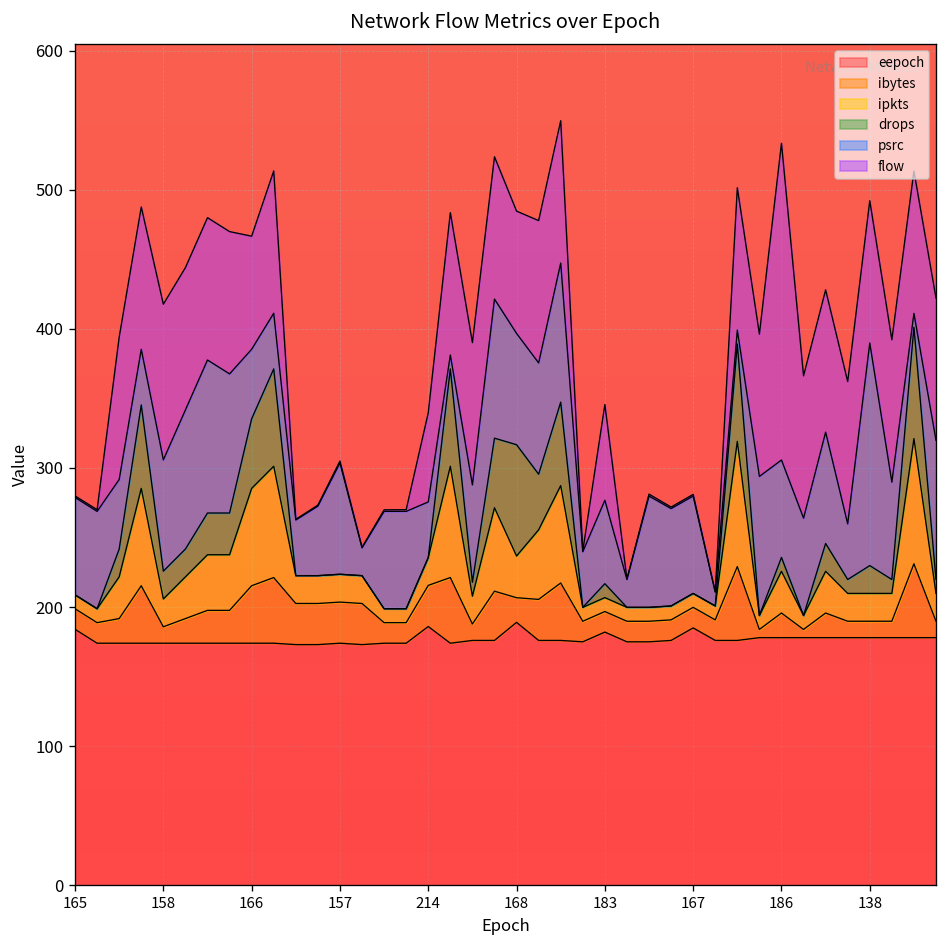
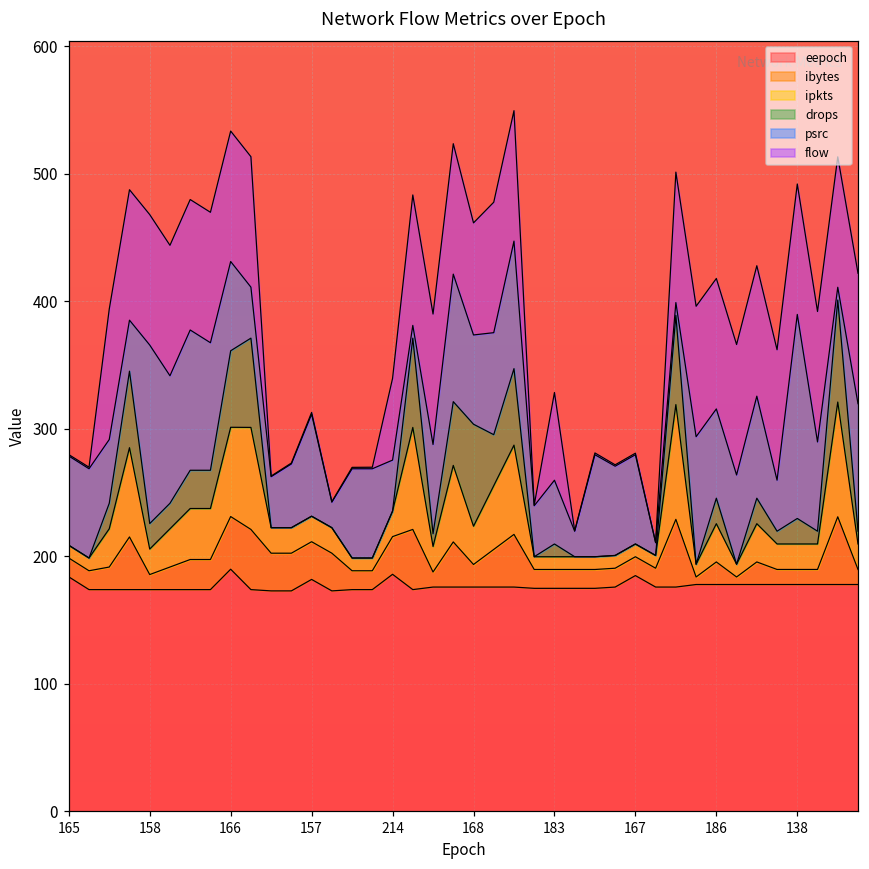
psrc, 158: 80 -> 140
flow, 158: 112 -> 102
eepoch, 166: 174 -> 190
drops, 166: 50 -> 60
psrc, 166: 50 -> 70
flow, 166: 81 -> 102
eepoch, 157: 174 -> 182
eepoch, 168: 189 -> 176
psrc, 168: 80 -> 70
eepoch, 183: 182 -> 175
psrc, 183: 60 -> 50
drops, 186: 10 -> 20
flow, 186: 228 -> 102
